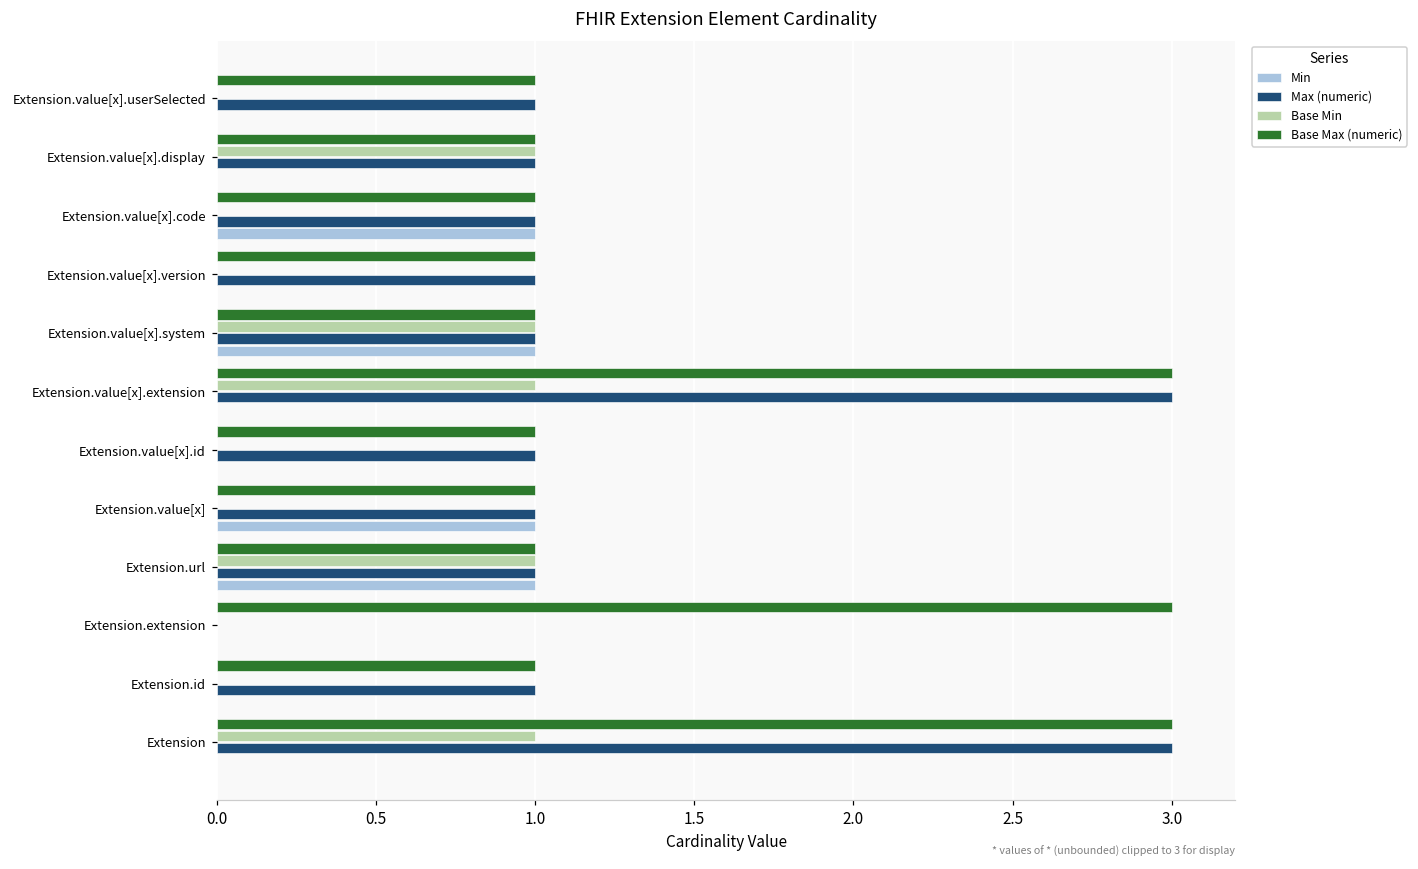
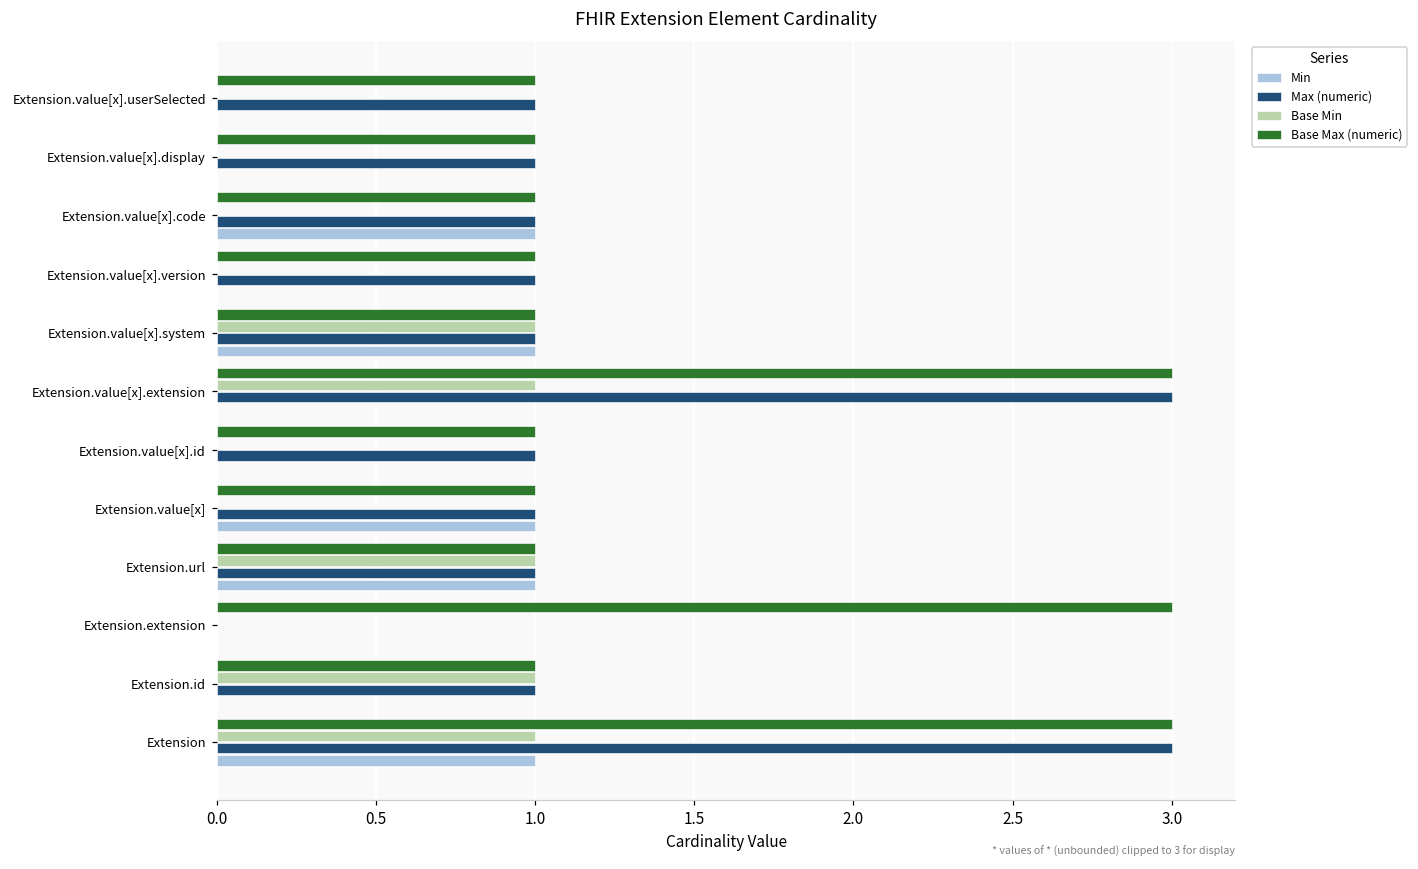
Base Min, Extension.value[x].display: 1 -> 0
Base Min, Extension.id: 0 -> 1
Min, Extension: 0 -> 1
